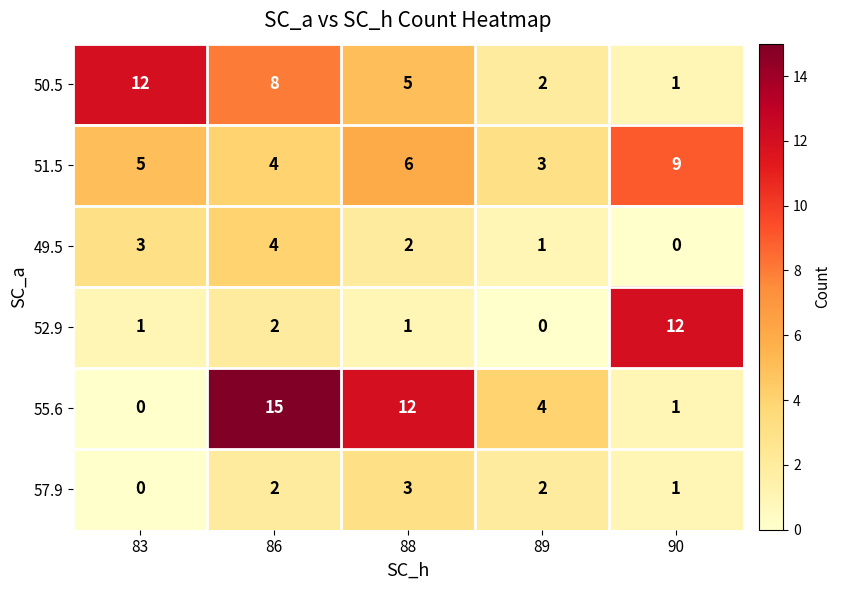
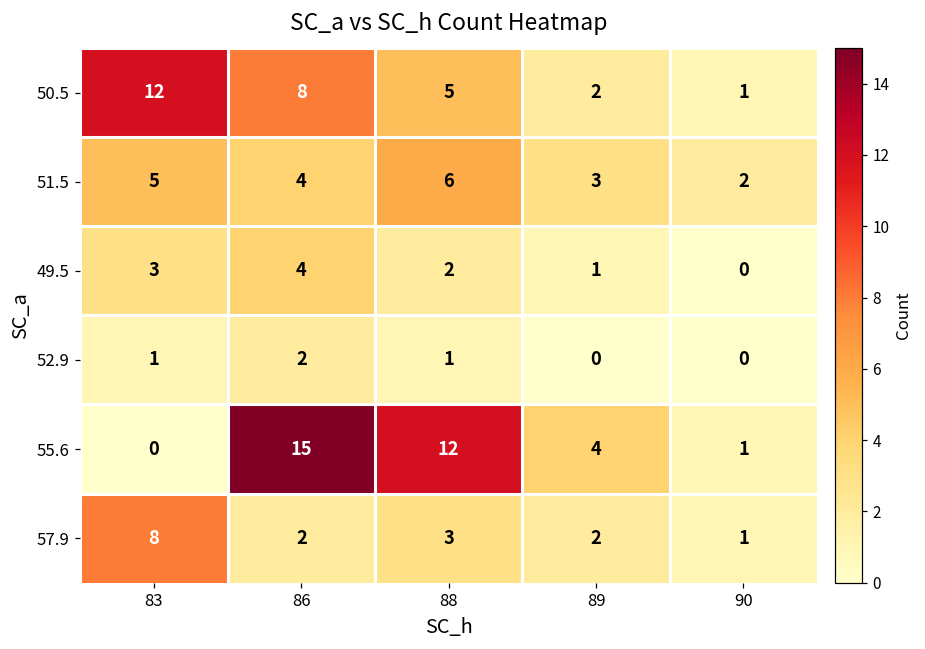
51.5, 90: 9 -> 2
52.9, 90: 12 -> 0
57.9, 83: 0 -> 8
